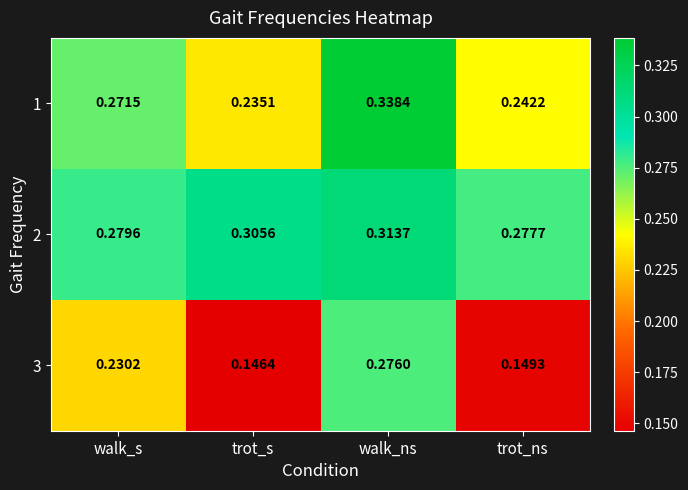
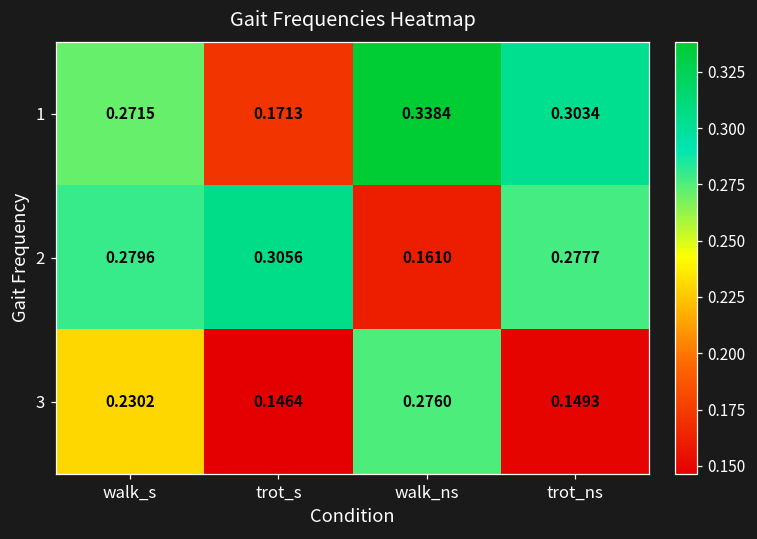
1, trot_s: 0.2351 -> 0.1713
1, trot_ns: 0.2422 -> 0.3034
2, walk_ns: 0.3137 -> 0.1610
